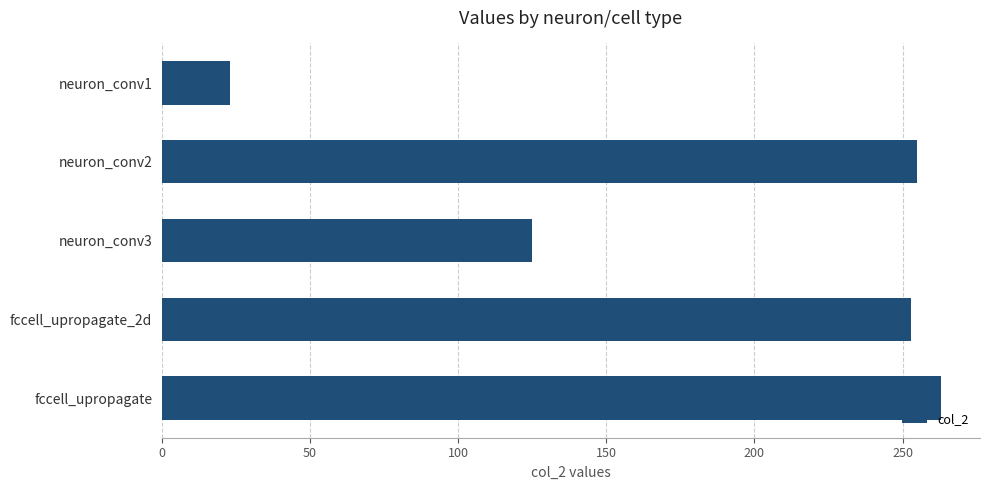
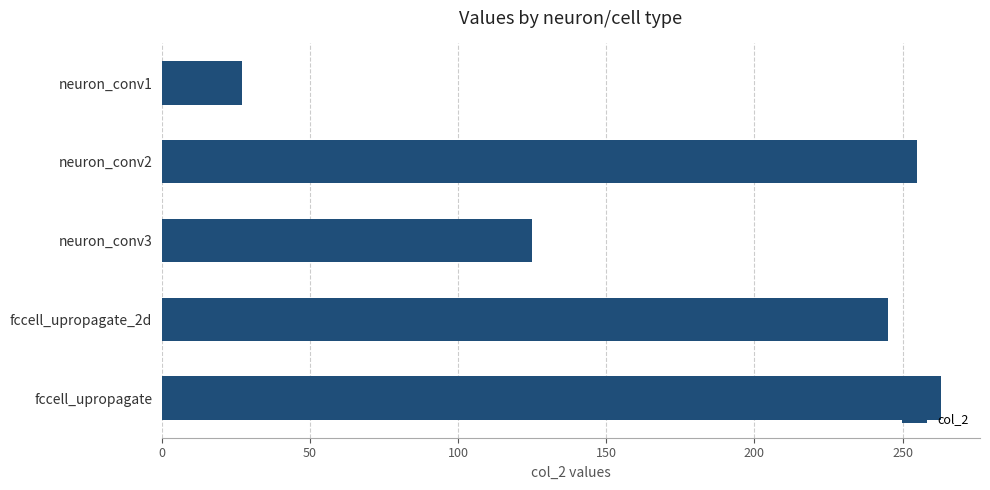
neuron_conv1: 23 -> 27
fccell_upropagate_2d: 253 -> 245
